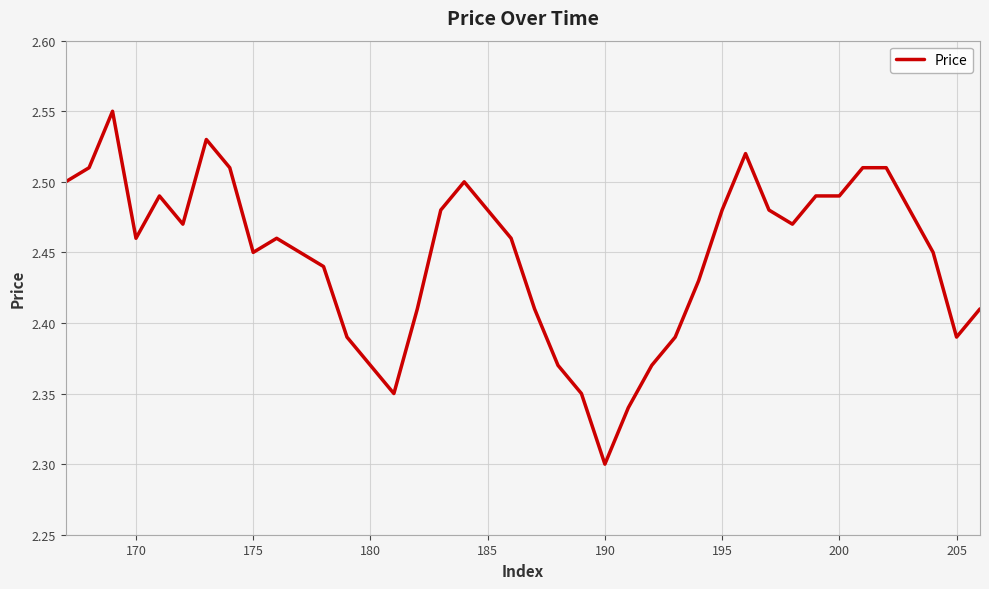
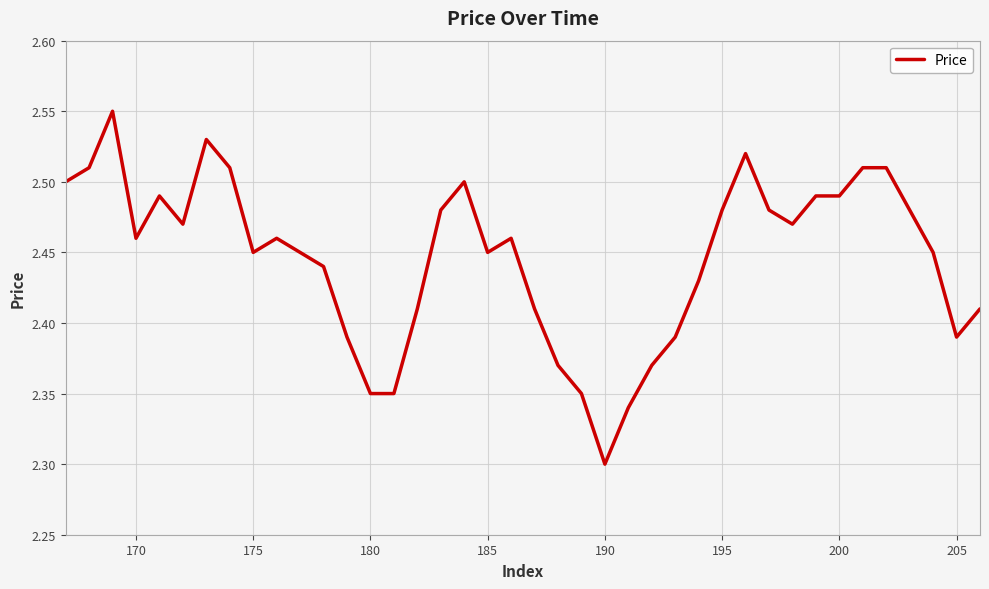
180: 2.37 -> 2.35
185: 2.48 -> 2.45
